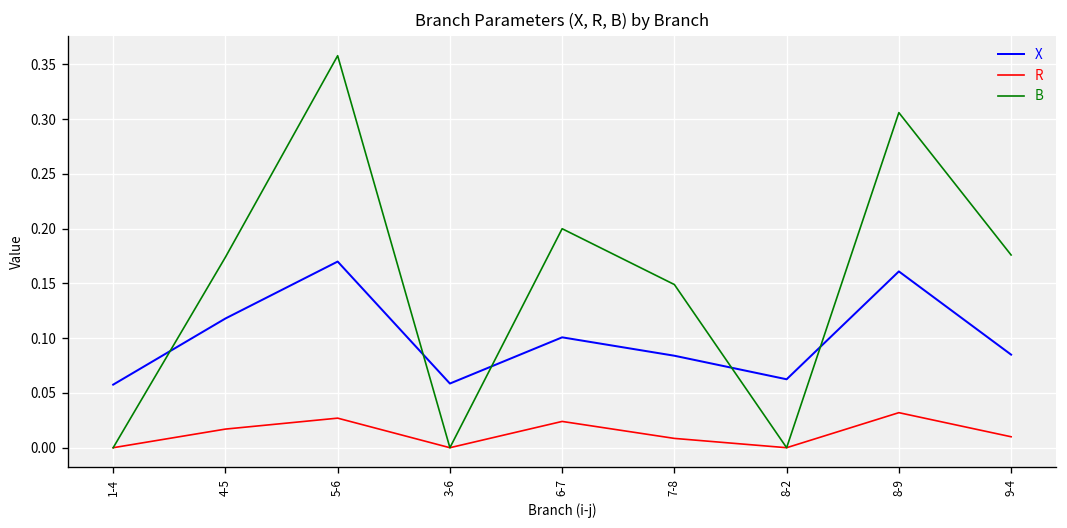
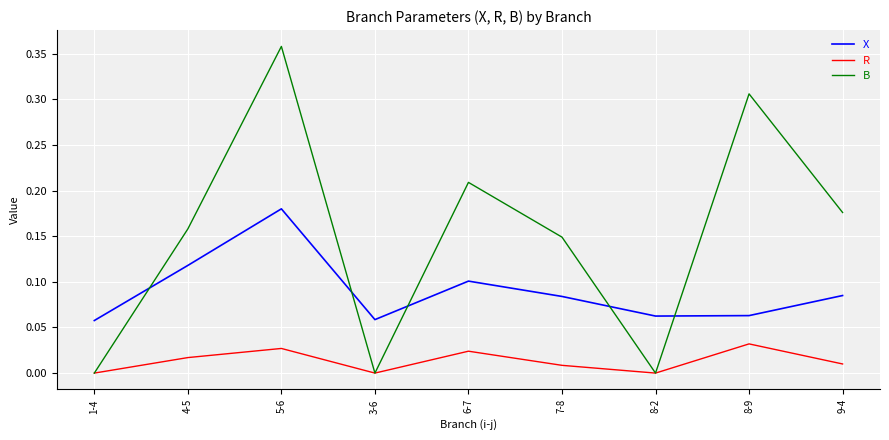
B, 4-5: 0.17 -> 0.16
X, 5-6: 0.17 -> 0.18
B, 6-7: 0.20 -> 0.21
X, 8-9: 0.16 -> 0.06
